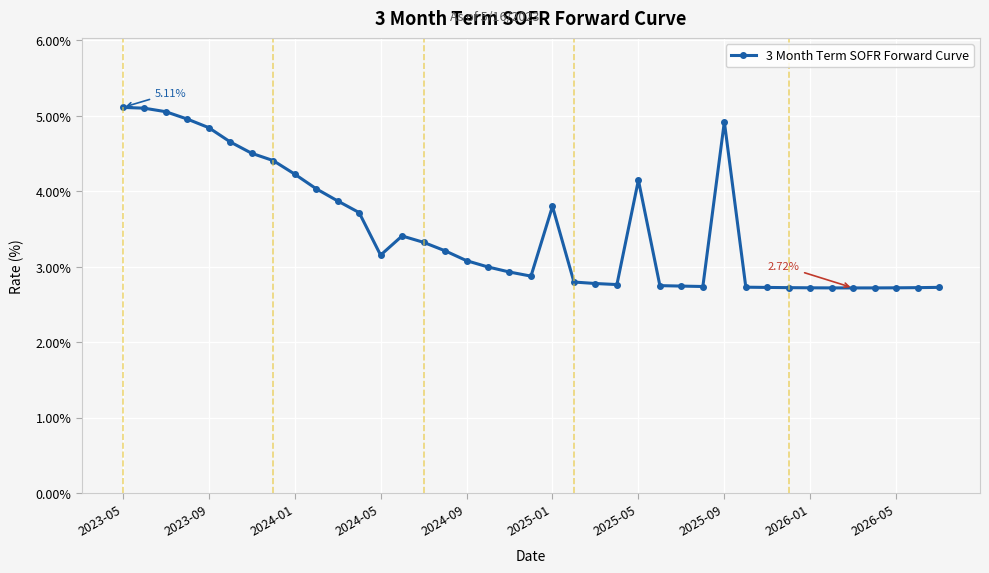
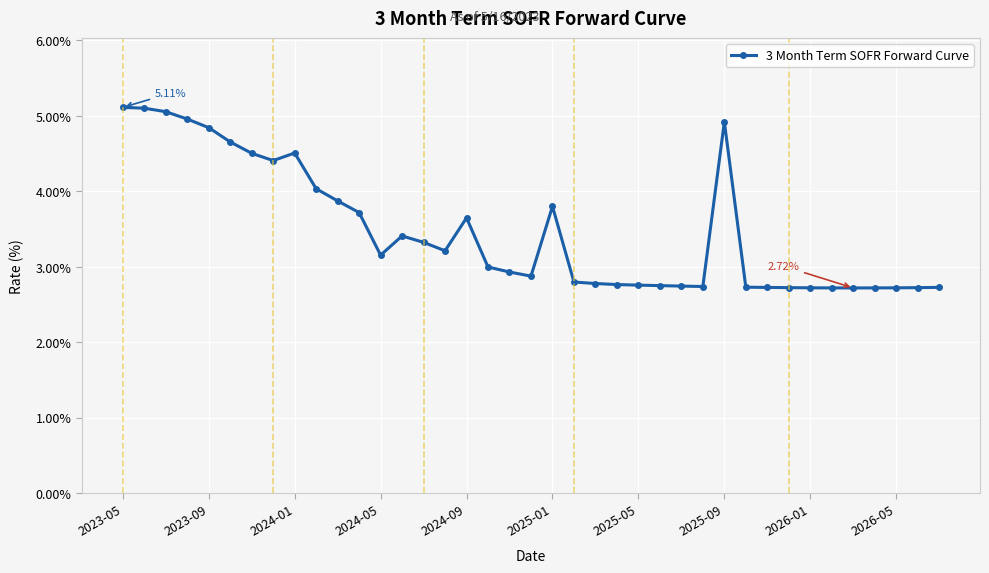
2024-01: 4.2% -> 4.5%
2024-09: 3.1% -> 3.6%
2025-05: 4.1% -> 2.8%
